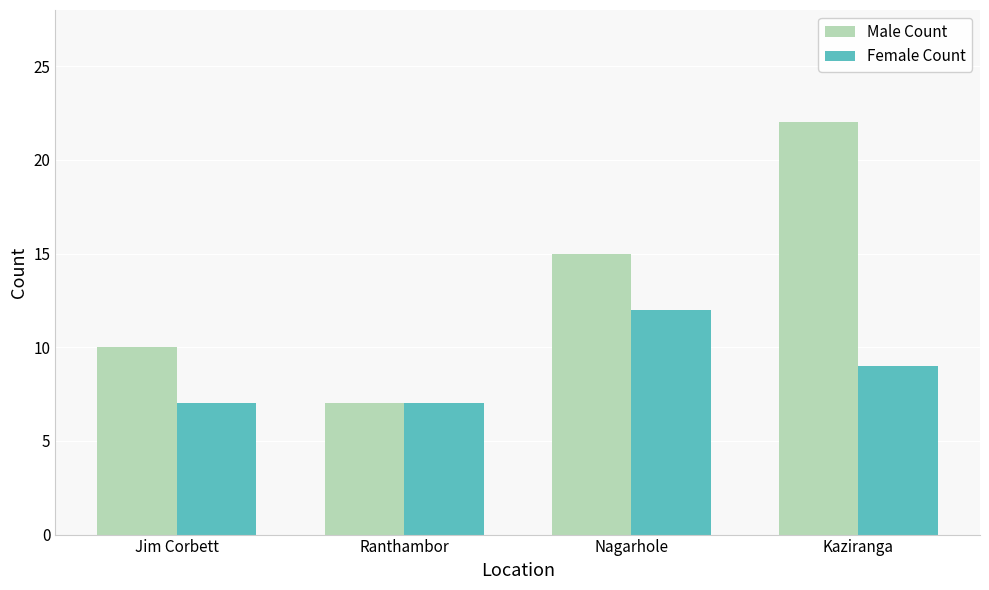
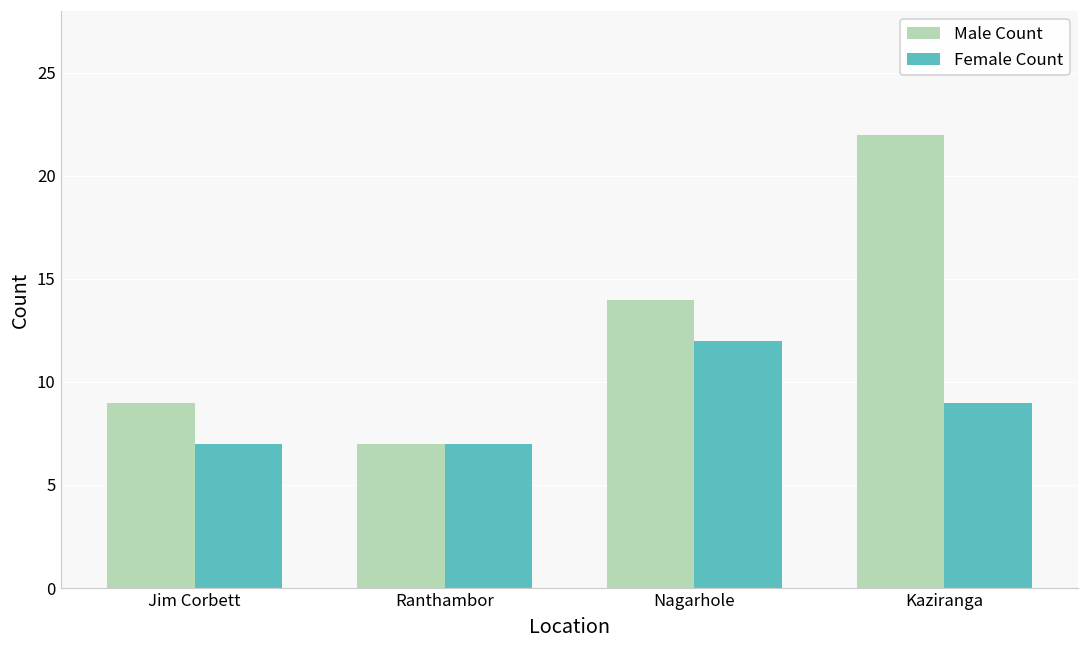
Male Count, Jim Corbett: 10 -> 9
Male Count, Nagarhole: 15 -> 14
